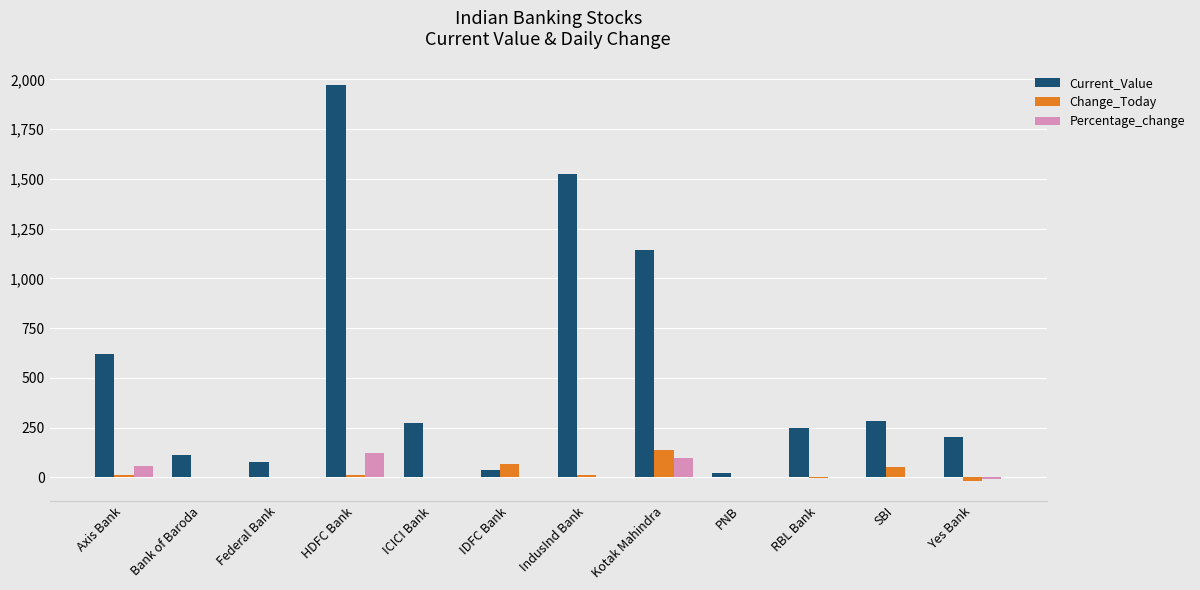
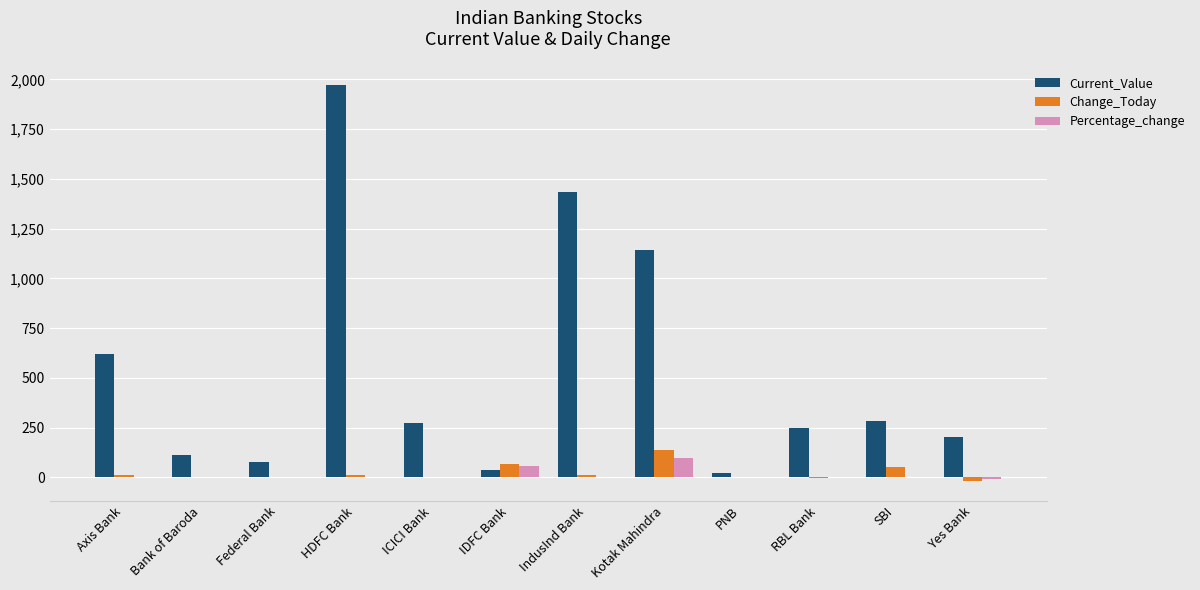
Percentage_change, Axis Bank: 60 -> 0
Percentage_change, HDFC Bank: 120 -> 0
Percentage_change, IDFC Bank: 0 -> 60
Current_Value, IndusInd Bank: 1,520 -> 1,440
